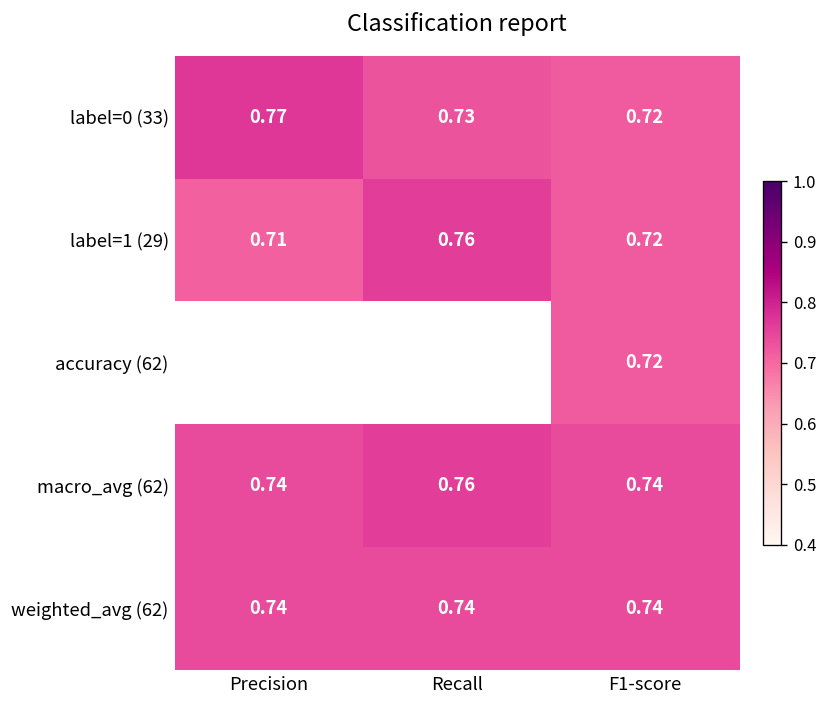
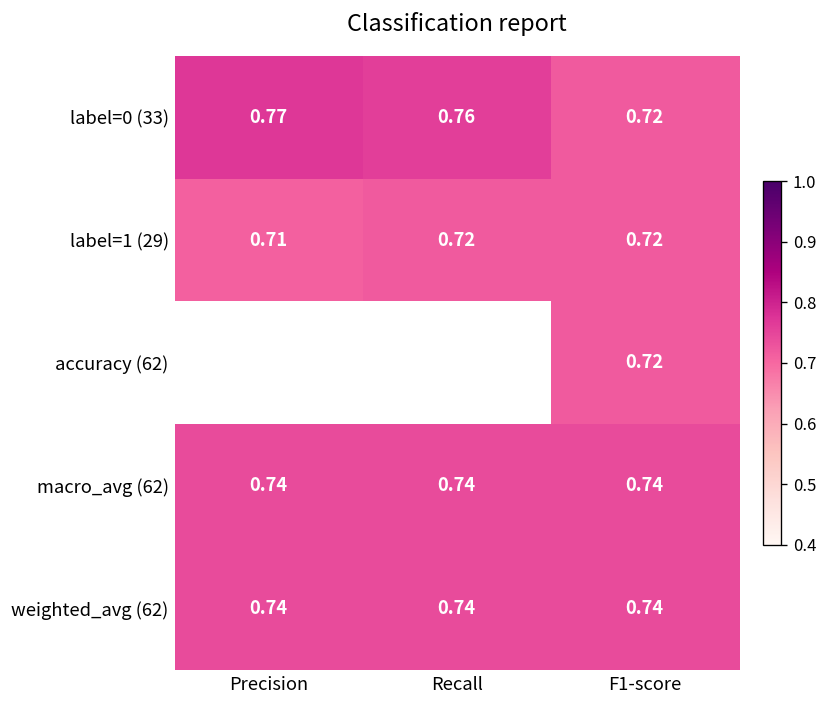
label=0 (33), Recall: 0.73 -> 0.76
label=1 (29), Recall: 0.76 -> 0.72
macro_avg (62), Recall: 0.76 -> 0.74
